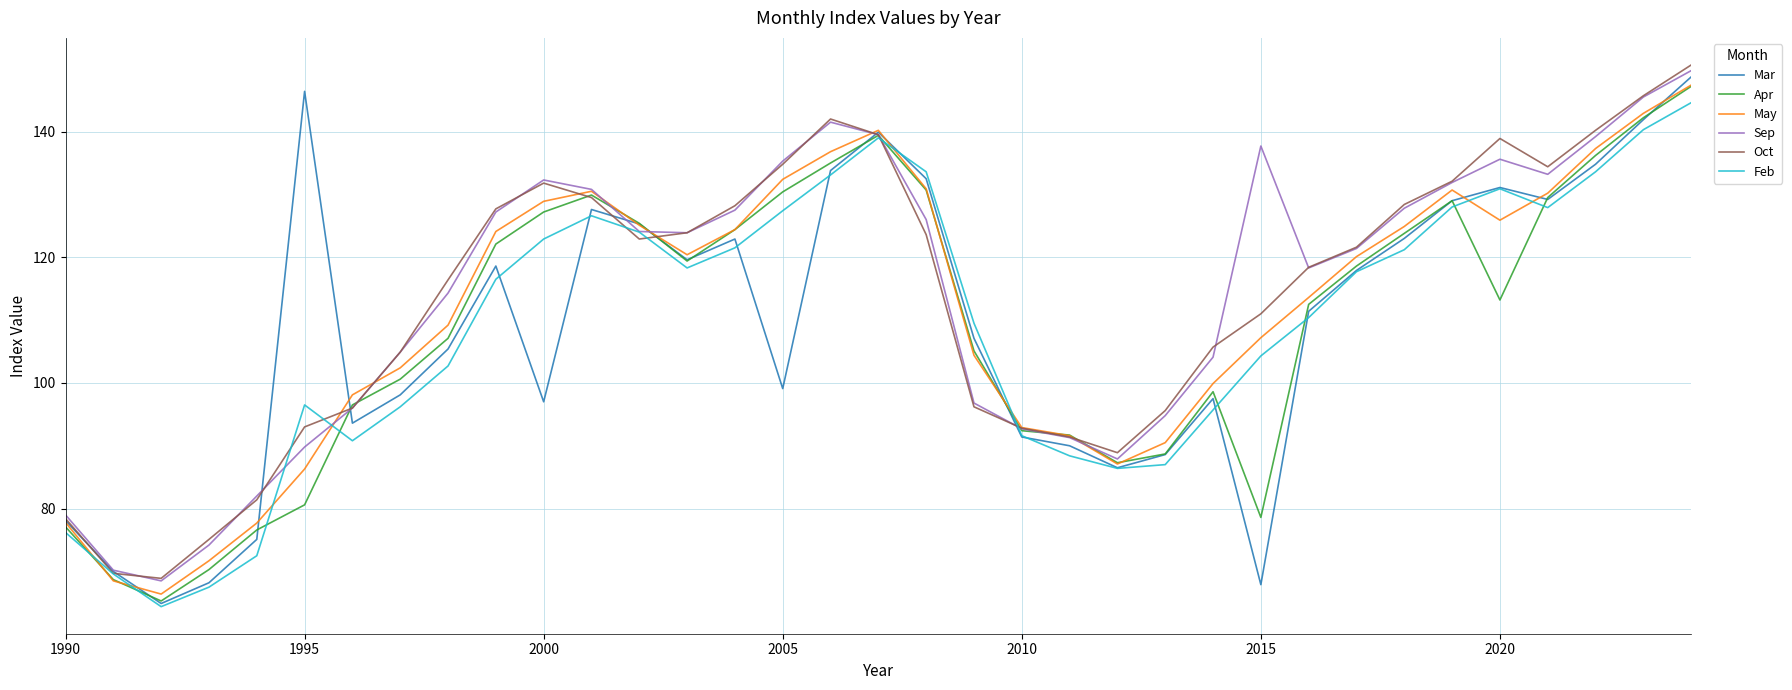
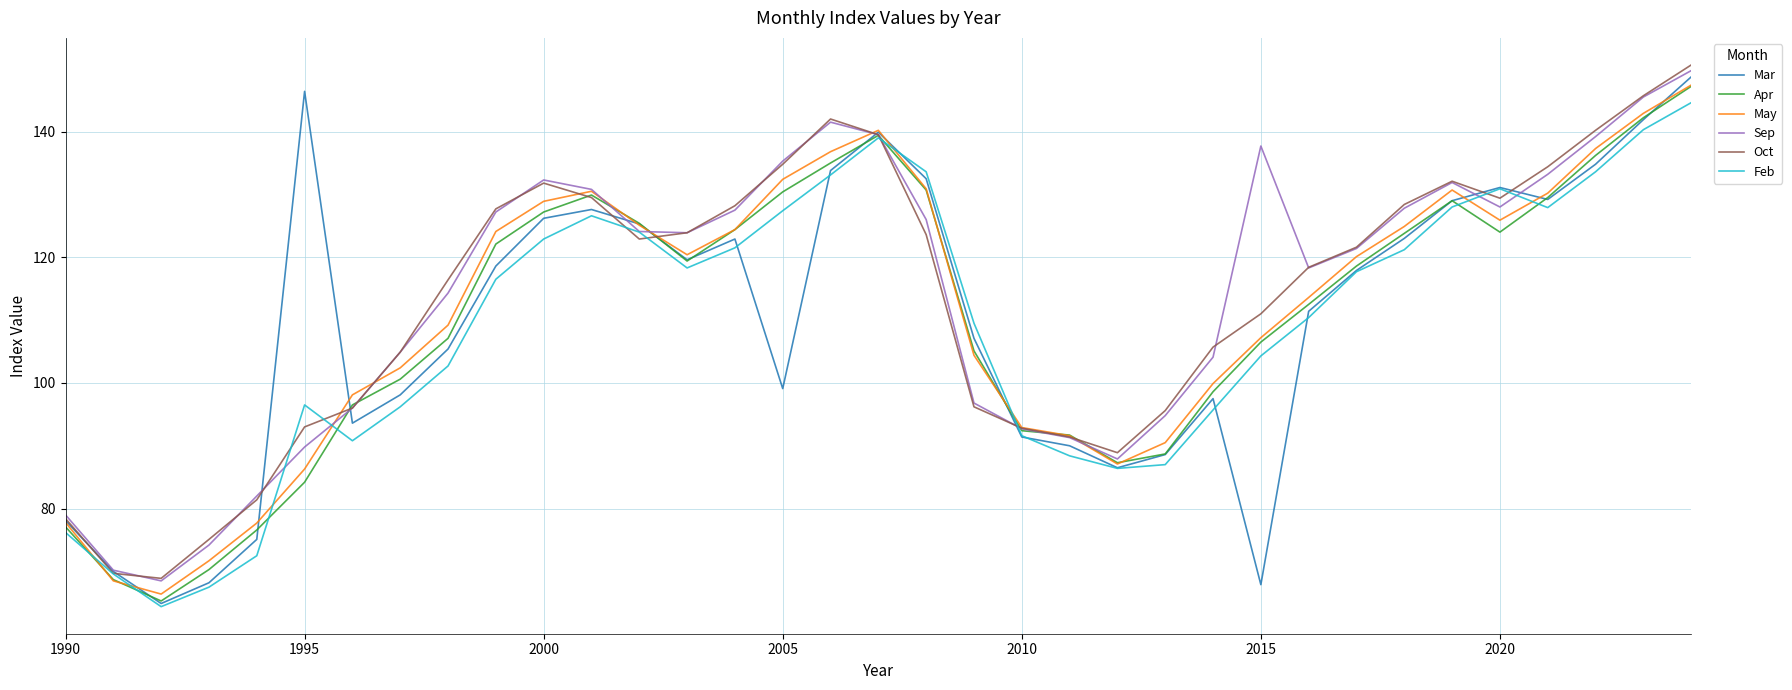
Apr, 1995: 81 -> 84
Mar, 2000: 97 -> 126
Apr, 2015: 79 -> 107
Apr, 2020: 113 -> 124
Sep, 2020: 136 -> 128
Oct, 2020: 139 -> 129
